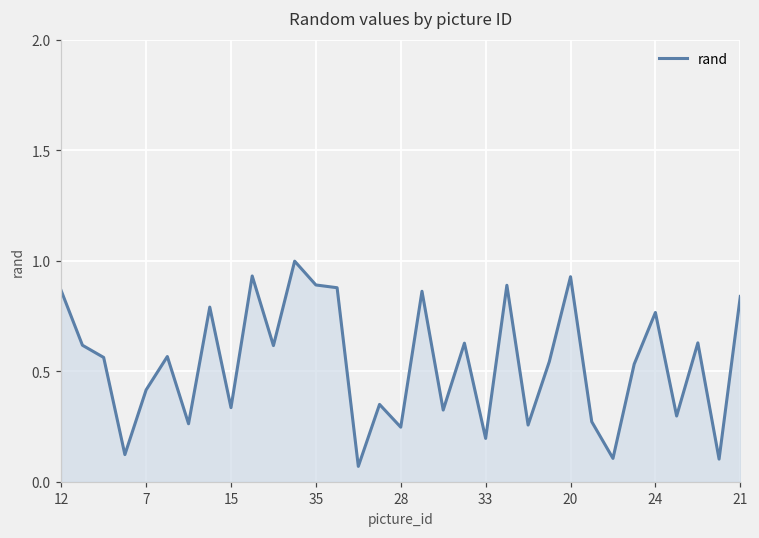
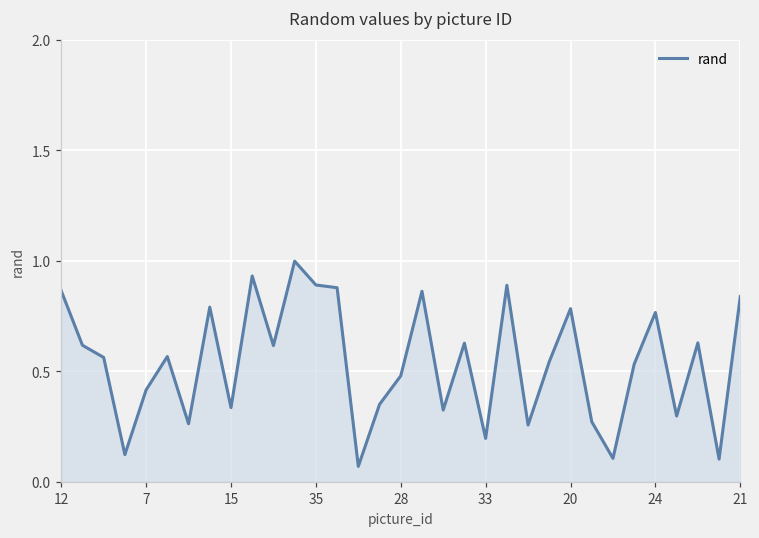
28: 0.25 -> 0.48
20: 0.93 -> 0.78
